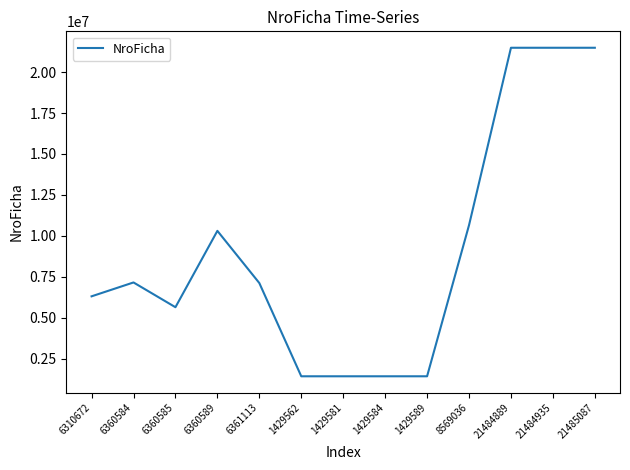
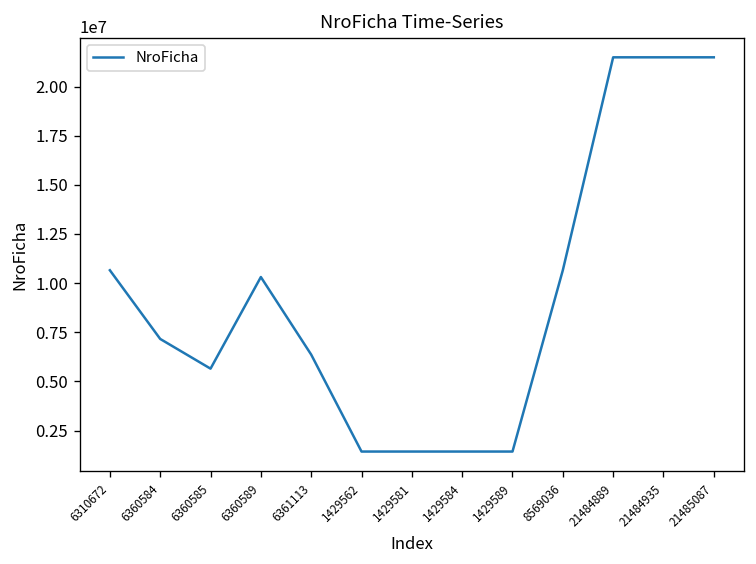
6310672: 6300000 -> 10700000
6361113: 7100000 -> 6400000
